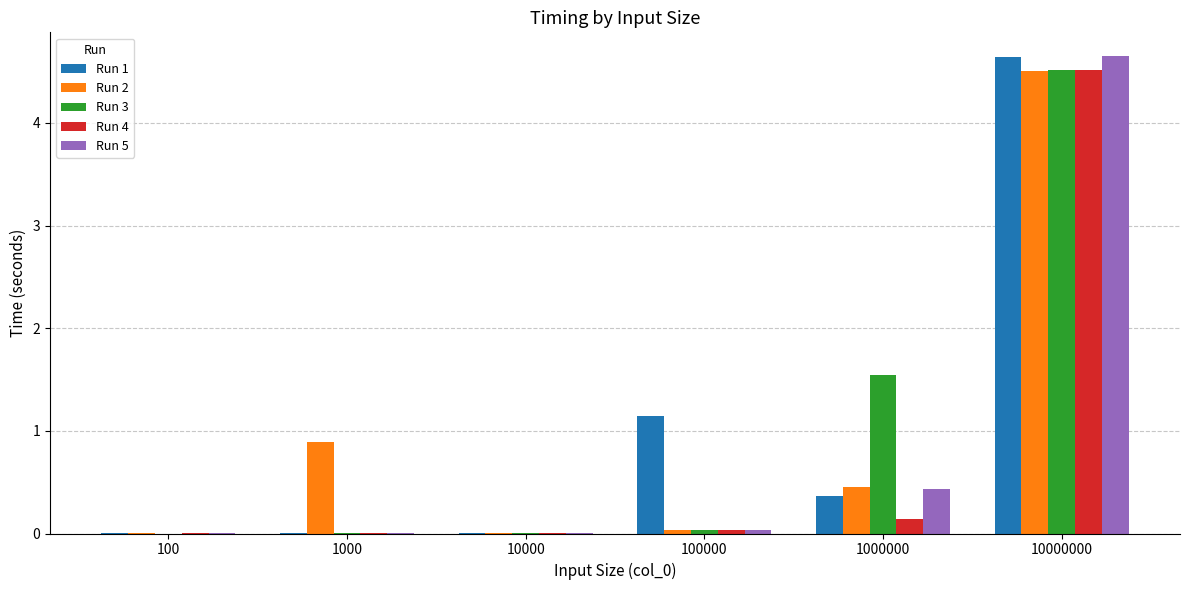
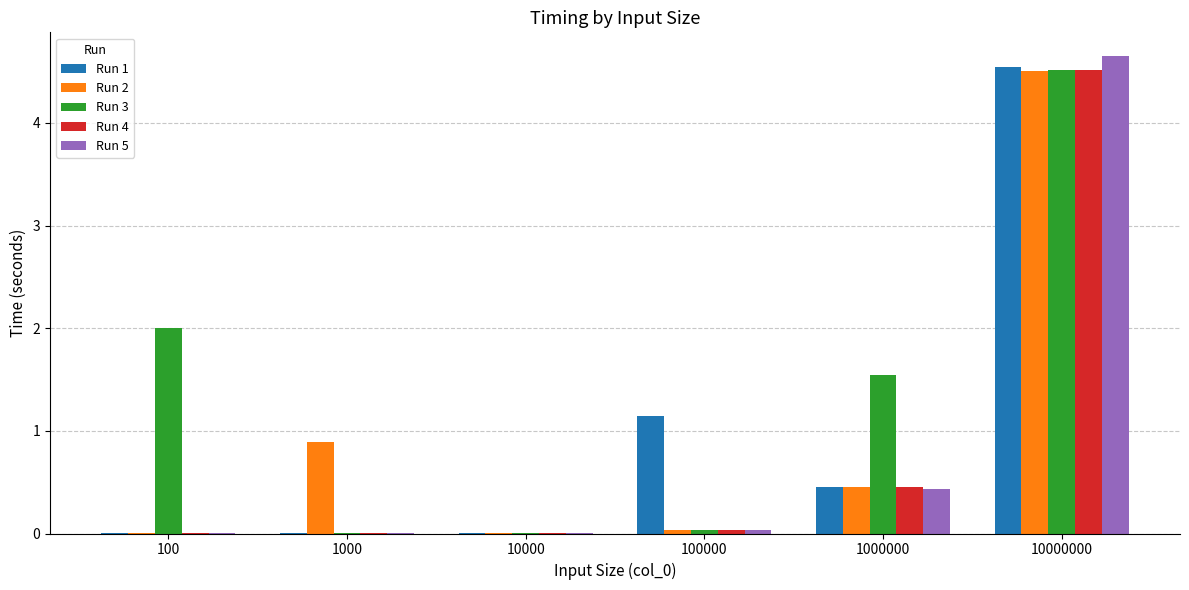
Run 3, 100: 0 -> 2
Run 1, 1000000: 0.36 -> 0.45
Run 4, 1000000: 0.14 -> 0.45
Run 1, 10000000: 4.64 -> 4.55
